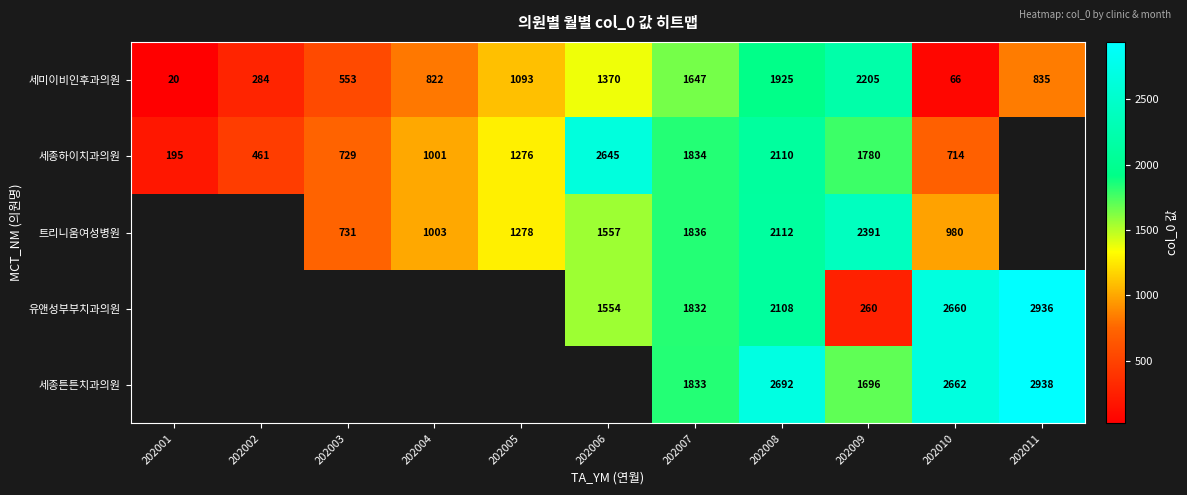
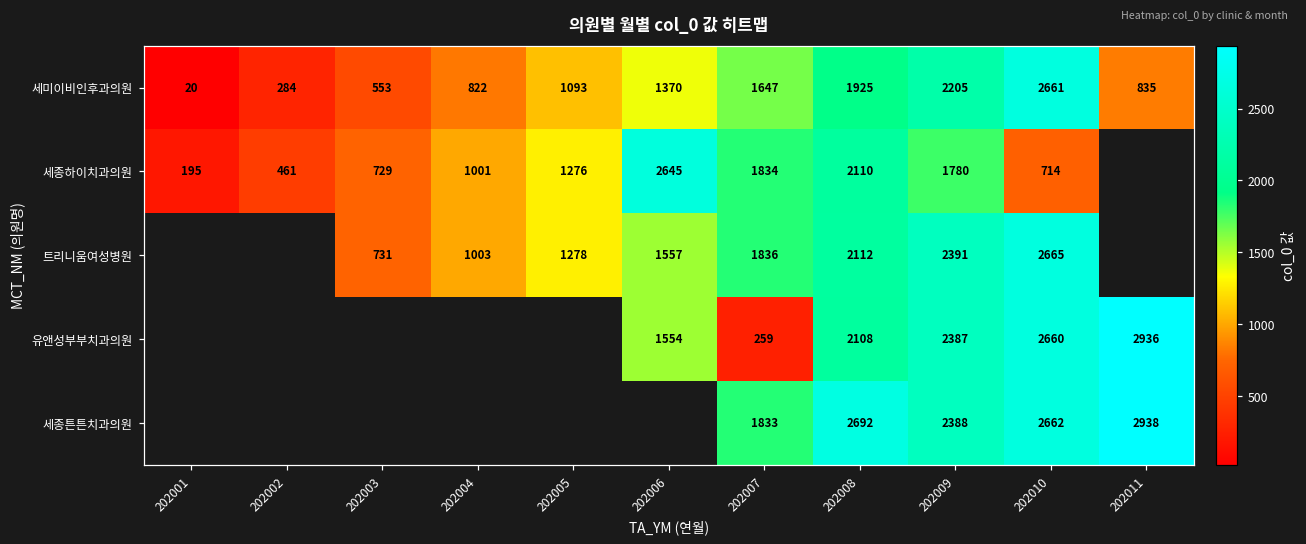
세미이비인후과의원, 202010: 66 -> 2661
트리니움여성병원, 202010: 980 -> 2665
유앤성부부치과의원, 202007: 1832 -> 259
유앤성부부치과의원, 202009: 260 -> 2387
세종튼튼치과의원, 202009: 1696 -> 2388
